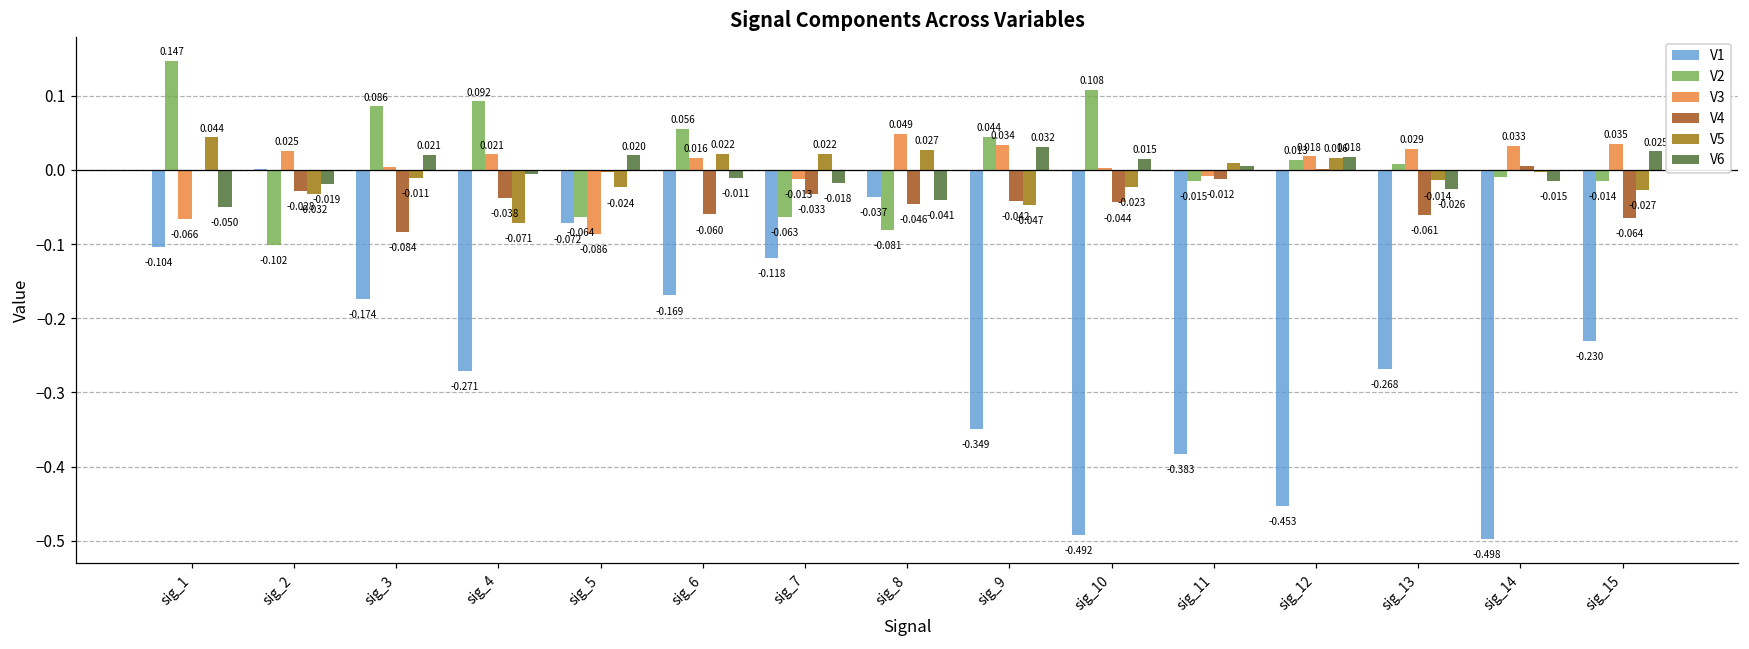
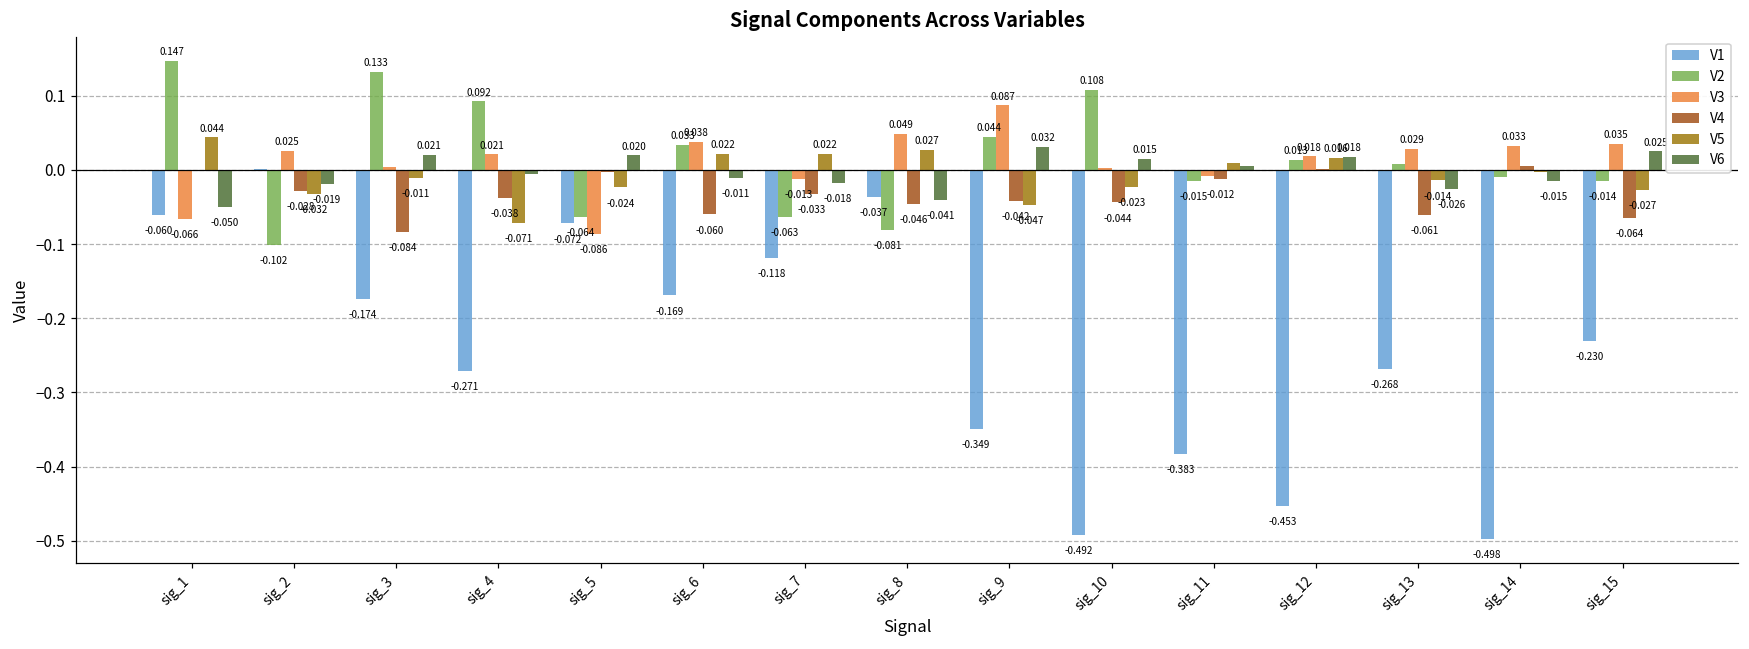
V1, sig_1: -0.104 -> -0.060
V2, sig_3: 0.086 -> 0.133
V2, sig_6: 0.056 -> 0.033
V3, sig_6: 0.016 -> 0.038
V3, sig_9: 0.034 -> 0.087
